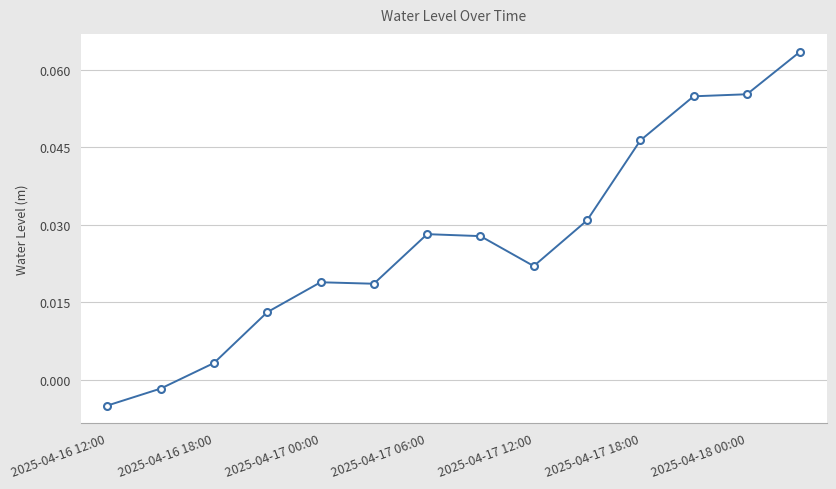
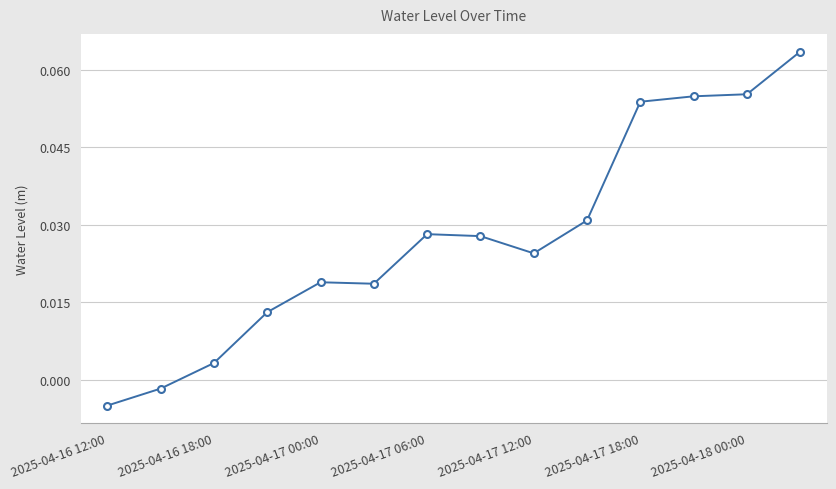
2025-04-17 12:00: 0.022 -> 0.024
2025-04-17 18:00: 0.046 -> 0.054
